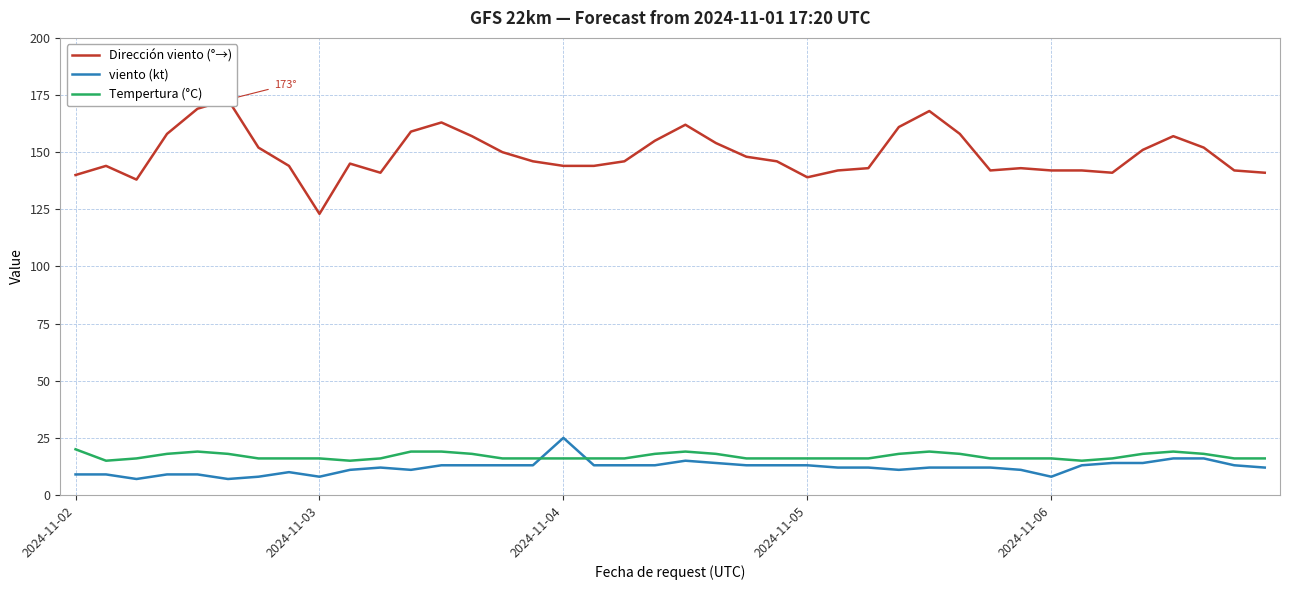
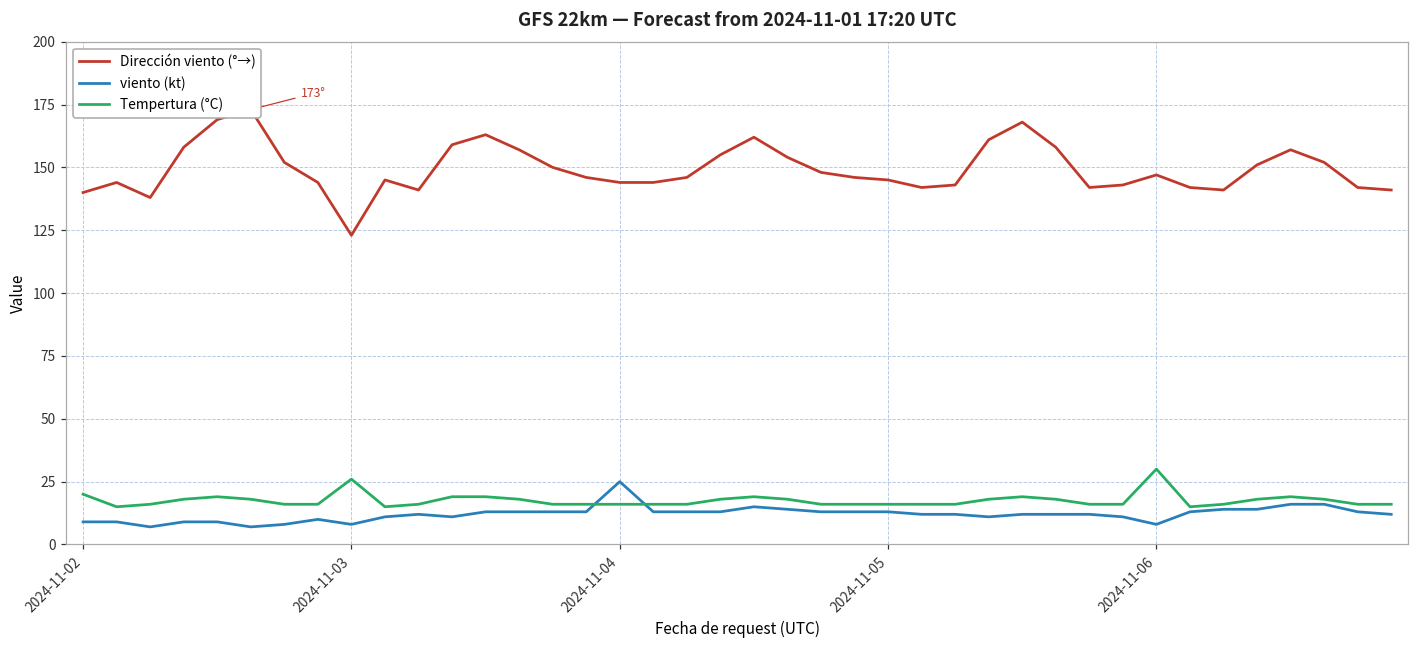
Tempertura (°C), 2024-11-03: 16 -> 26
Dirección viento (°→), 2024-11-05: 139 -> 145
Dirección viento (°→), 2024-11-06: 142 -> 147
Tempertura (°C), 2024-11-06: 16 -> 30
